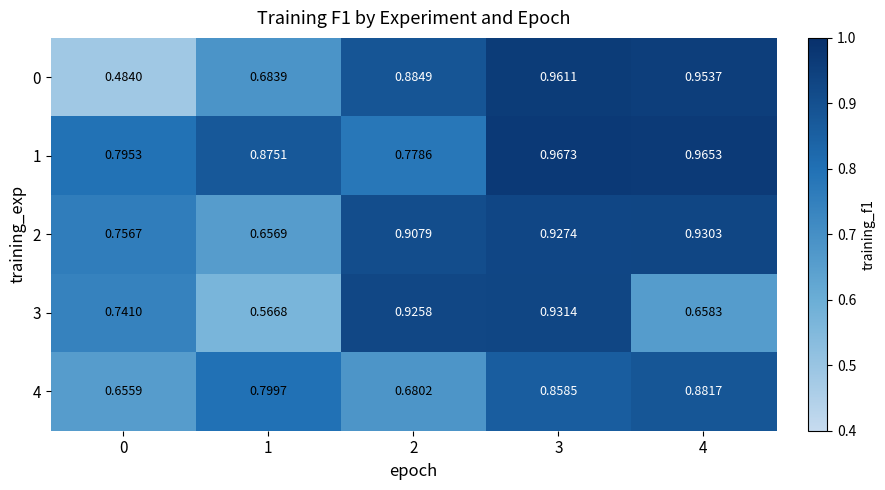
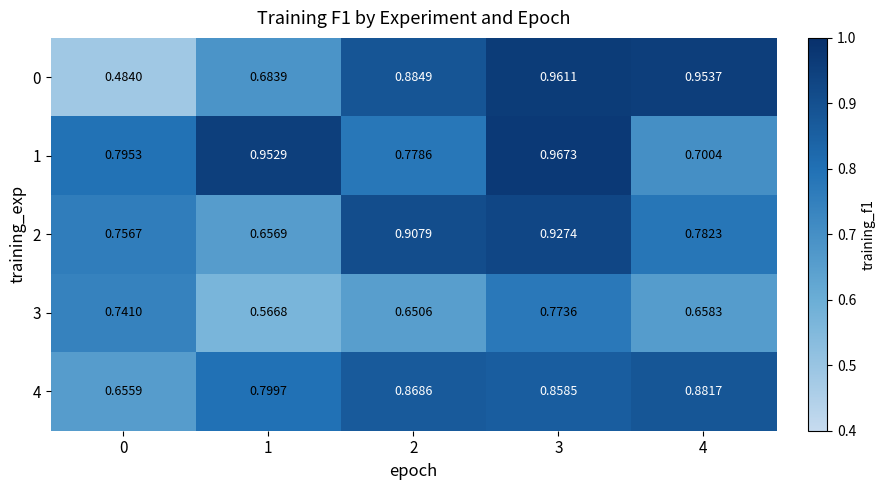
1, 1: 0.8751 -> 0.9529
1, 4: 0.9653 -> 0.7004
2, 4: 0.9303 -> 0.7823
3, 2: 0.9258 -> 0.6506
3, 3: 0.9314 -> 0.7736
4, 2: 0.6802 -> 0.8686
